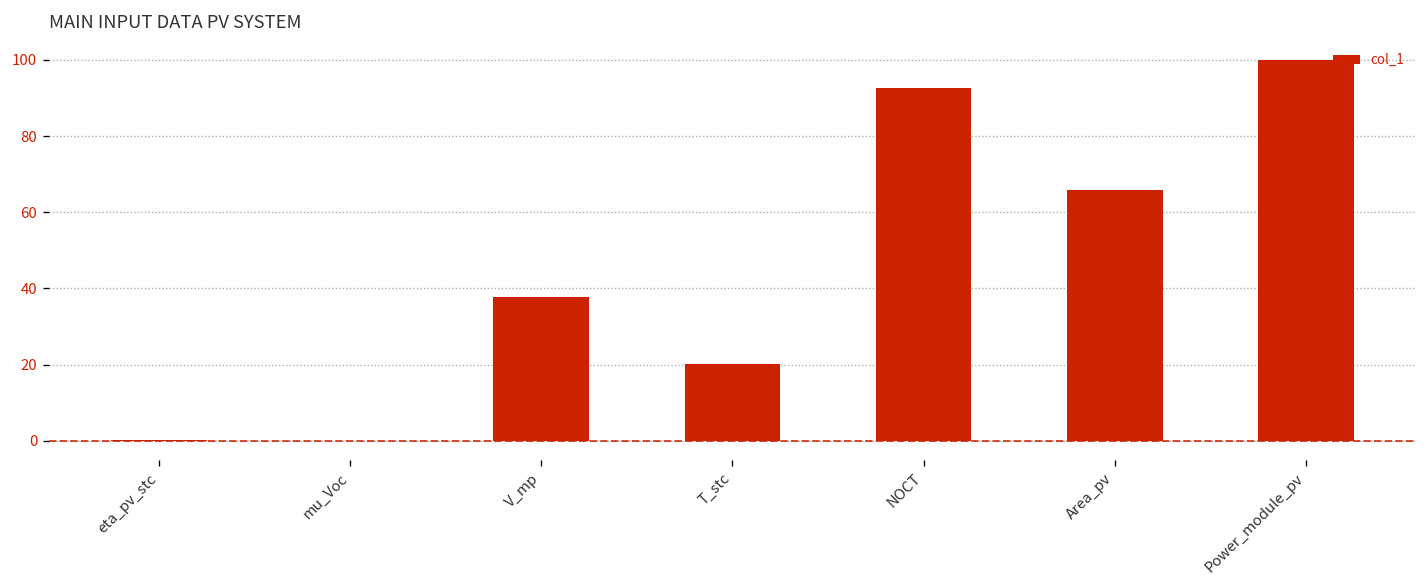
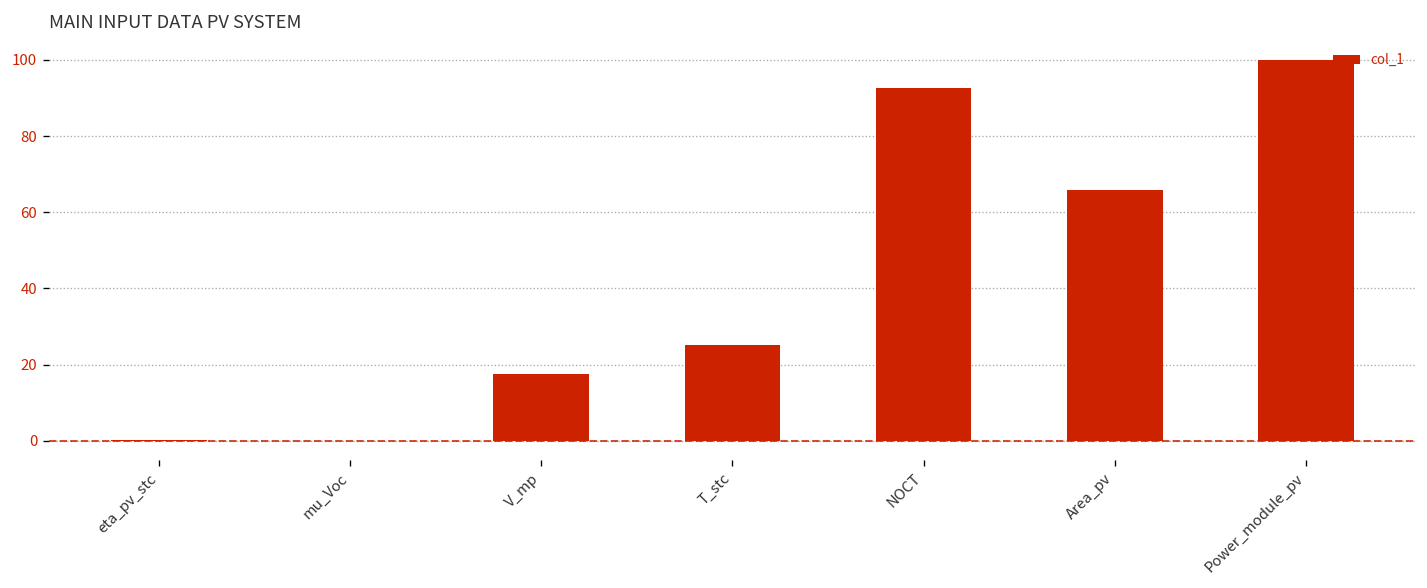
V_mp: 38 -> 18
T_stc: 20 -> 25
